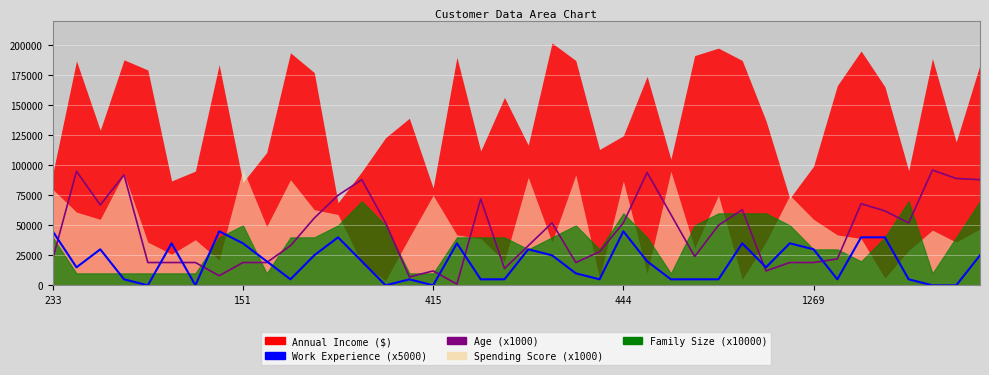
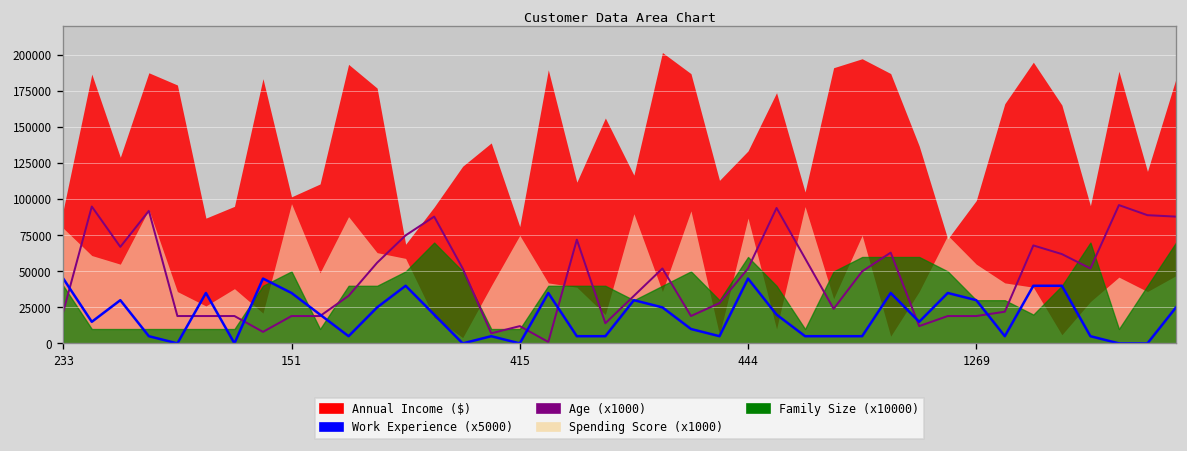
Annual Income ($), 151: 86000 -> 102000
Annual Income ($), 444: 125000 -> 134000
